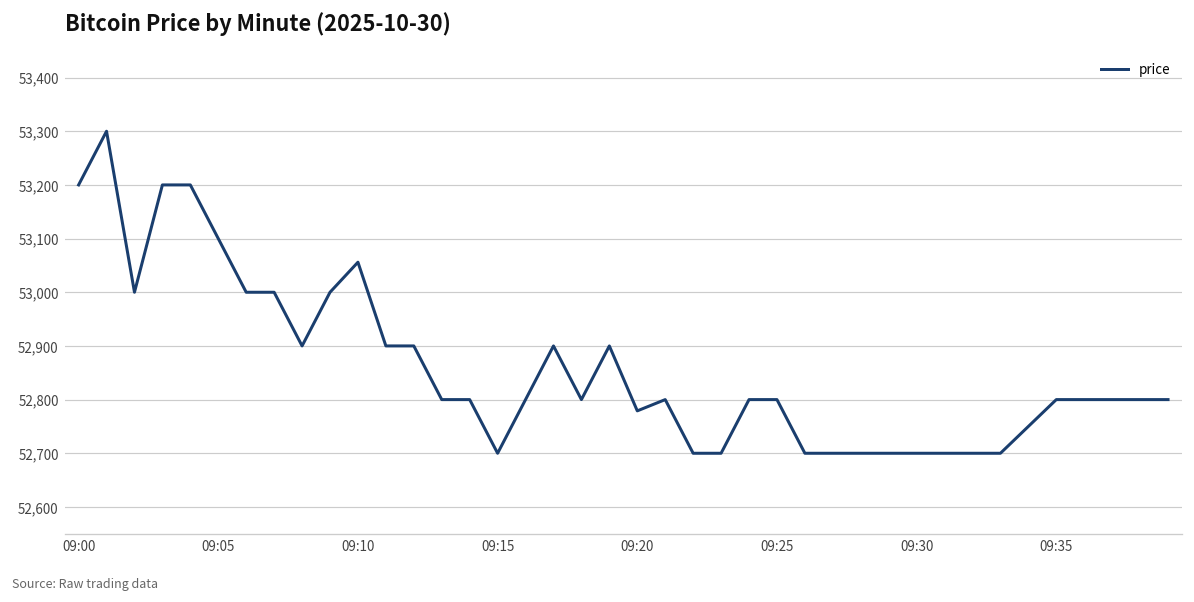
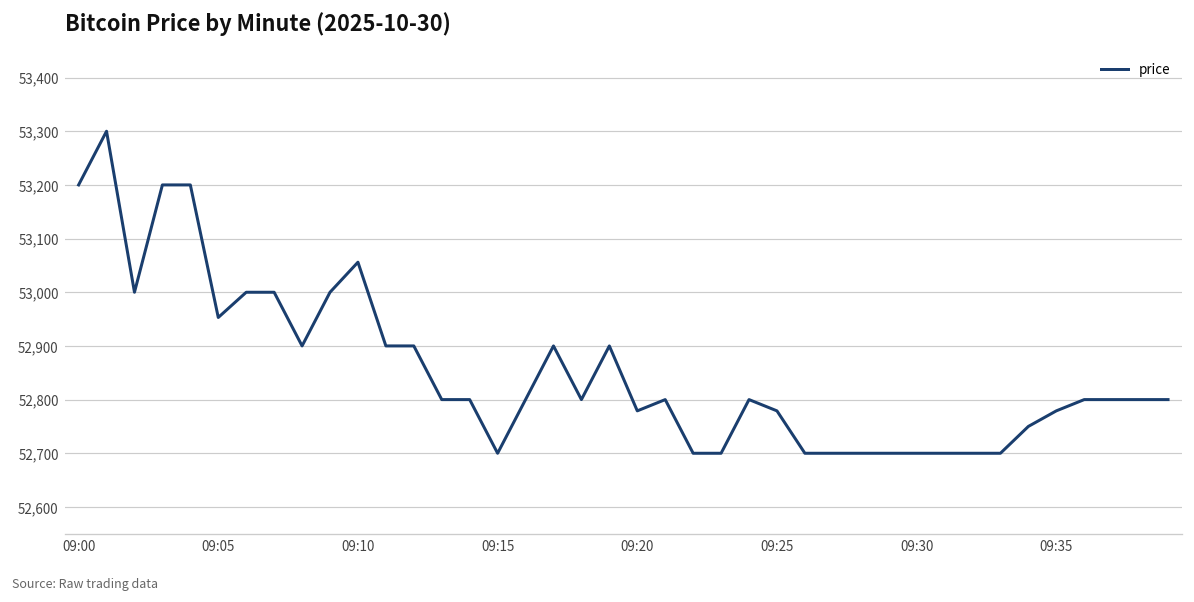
09:05: 53,100 -> 52,950
09:25: 52,800 -> 52,780
09:35: 52,800 -> 52,780
